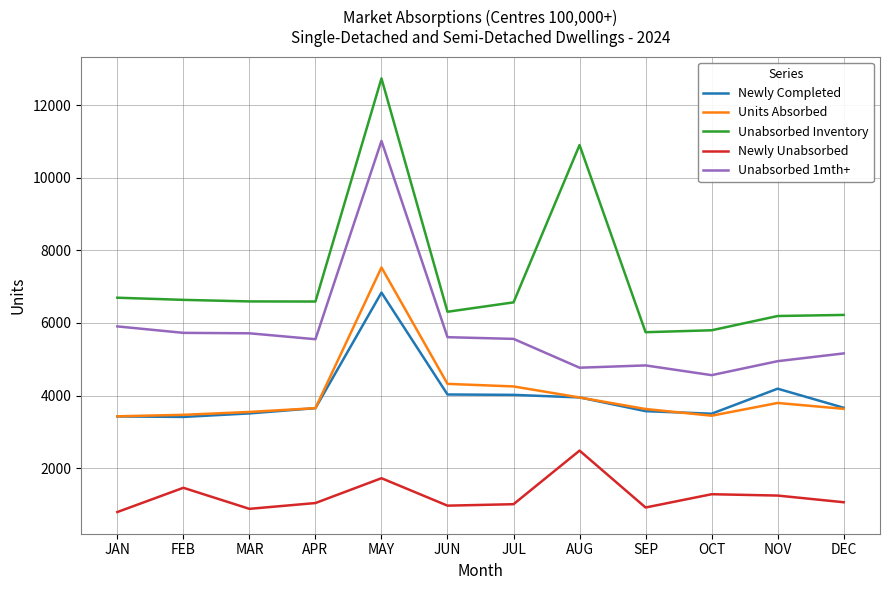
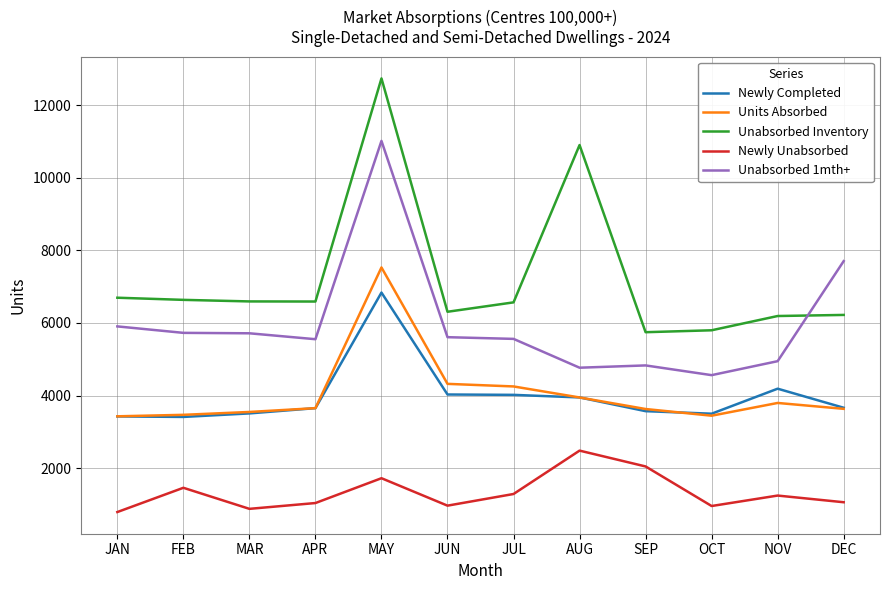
Newly Unabsorbed, JUL: 1000 -> 1300
Newly Unabsorbed, SEP: 900 -> 2000
Newly Unabsorbed, OCT: 1300 -> 1000
Unabsorbed 1mth+, DEC: 5200 -> 7700
